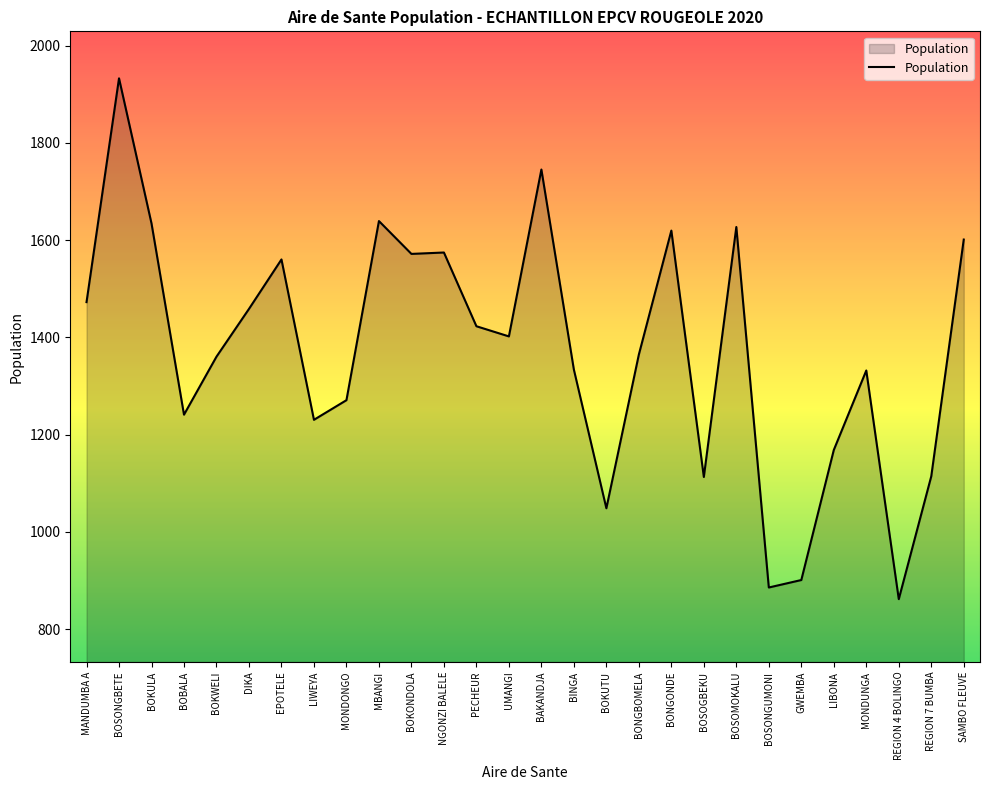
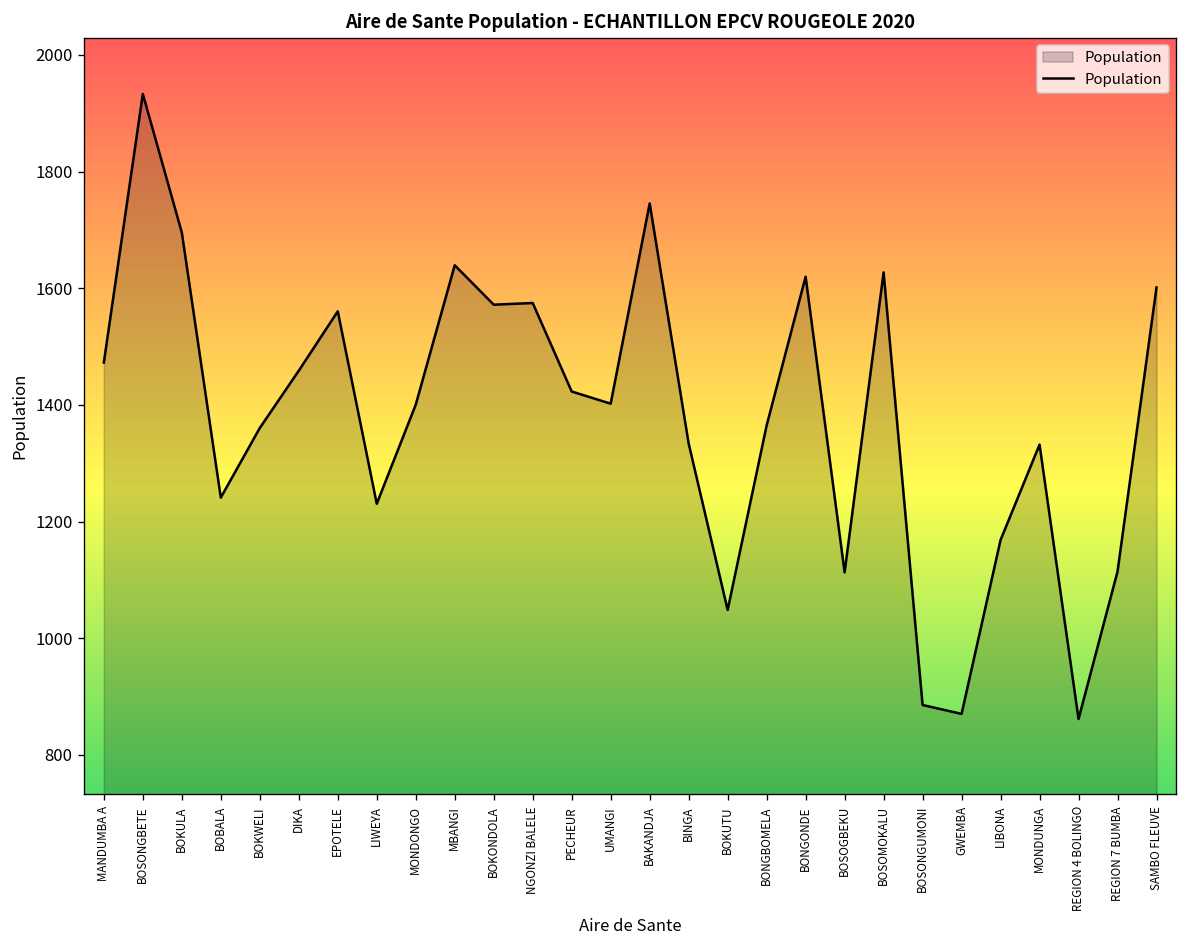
BOKULA: 1630 -> 1700
MONDONGO: 1270 -> 1400
GWEMBA: 900 -> 870
